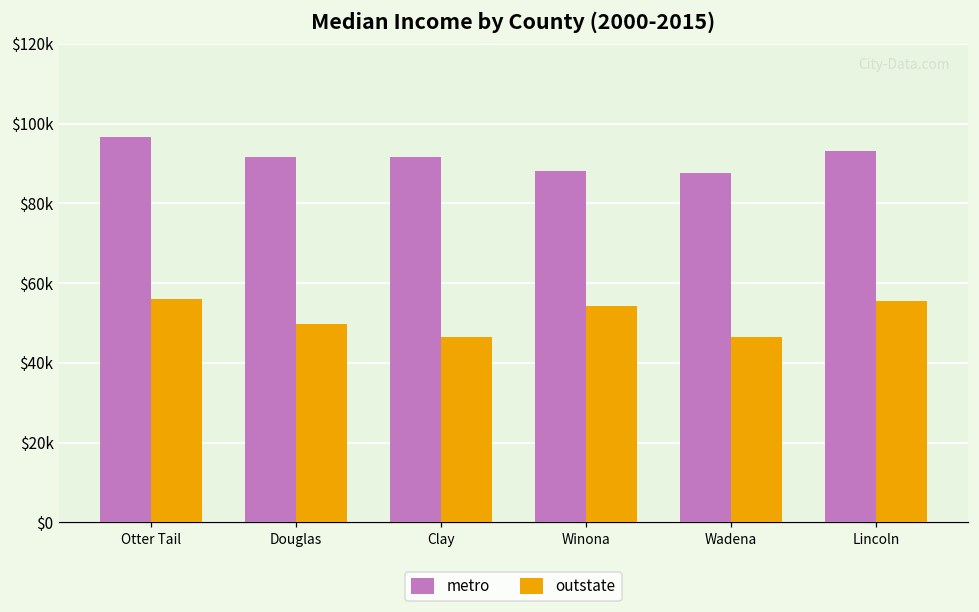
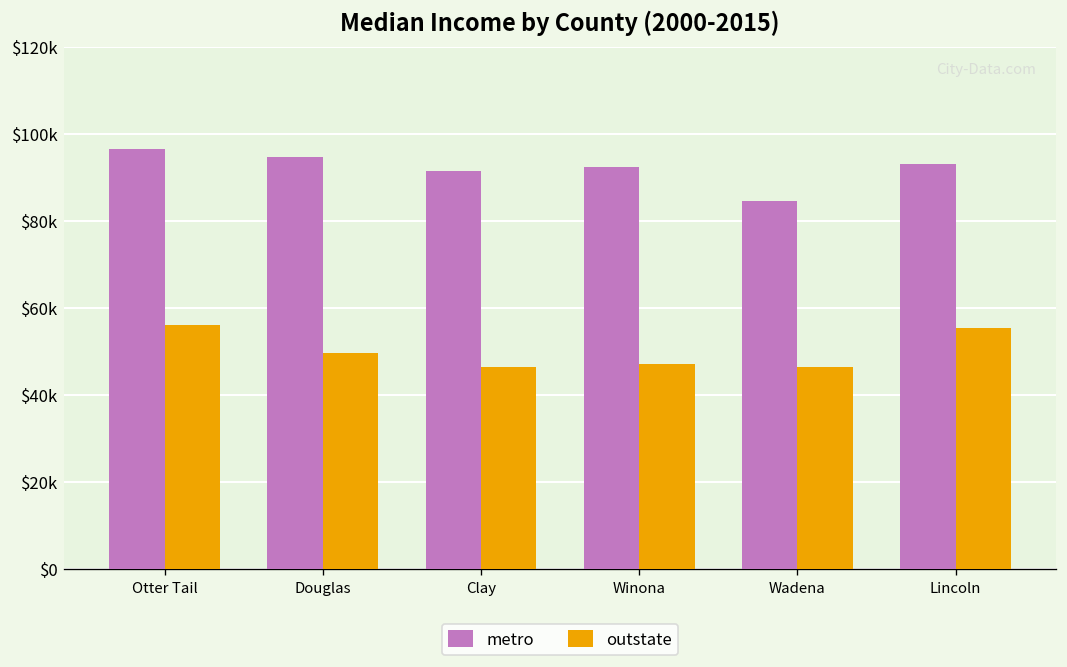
metro, Douglas: $92000 -> $95000
metro, Winona: $88000 -> $93000
outstate, Winona: $54000 -> $47000
metro, Wadena: $88000 -> $85000
